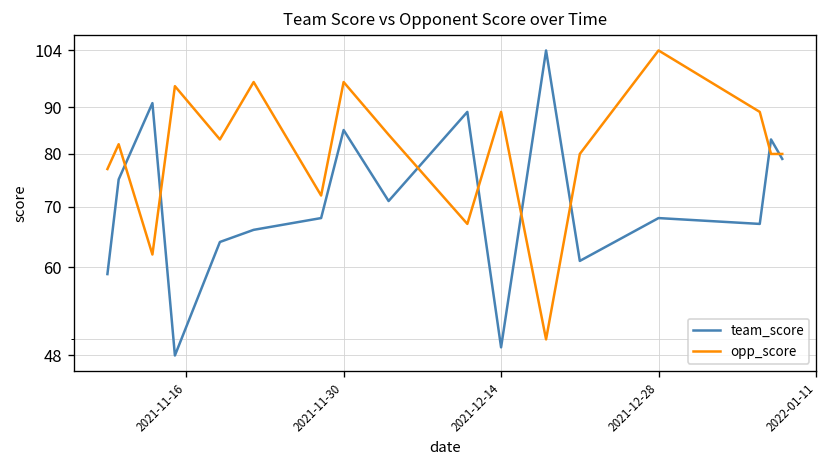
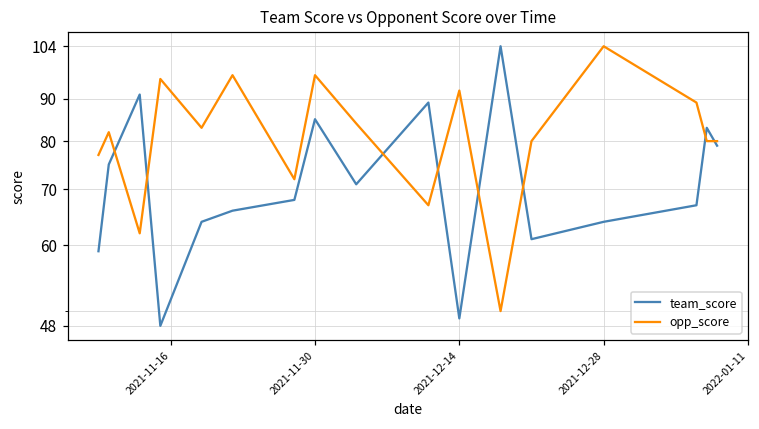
opp_score, 2021-12-14: 89 -> 92
team_score, 2021-12-28: 68 -> 64
